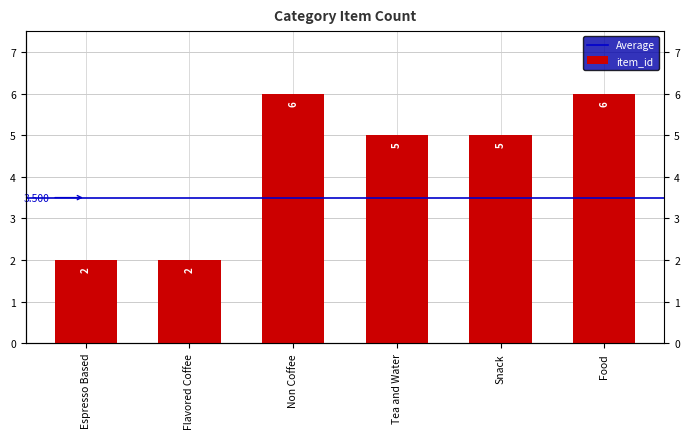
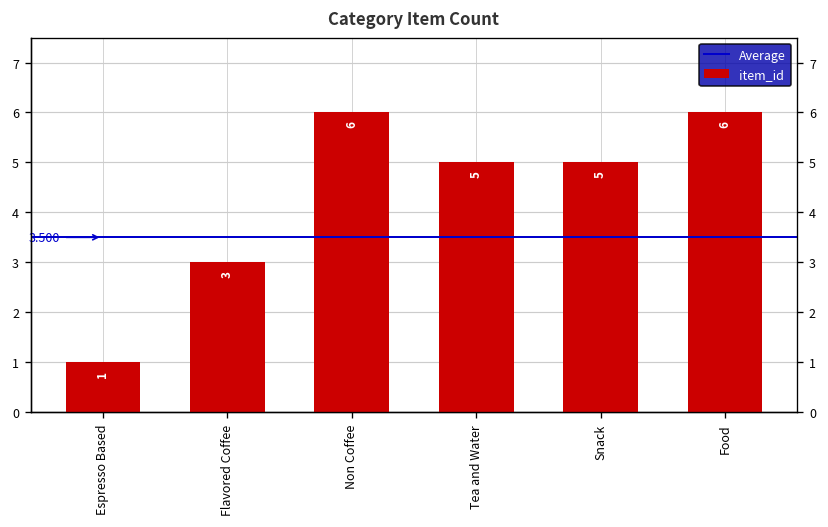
Espresso Based: 2 -> 1
Flavored Coffee: 2 -> 3
